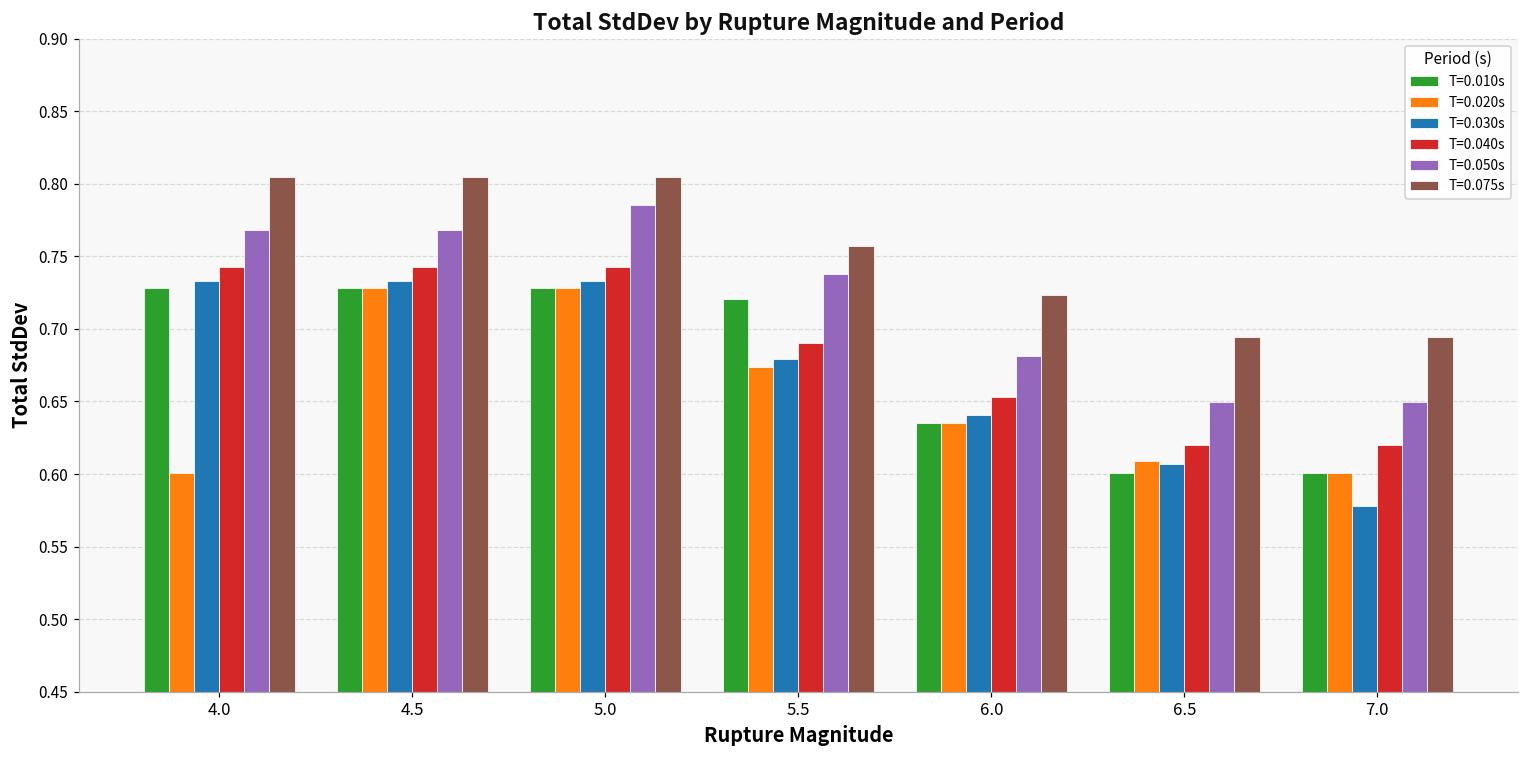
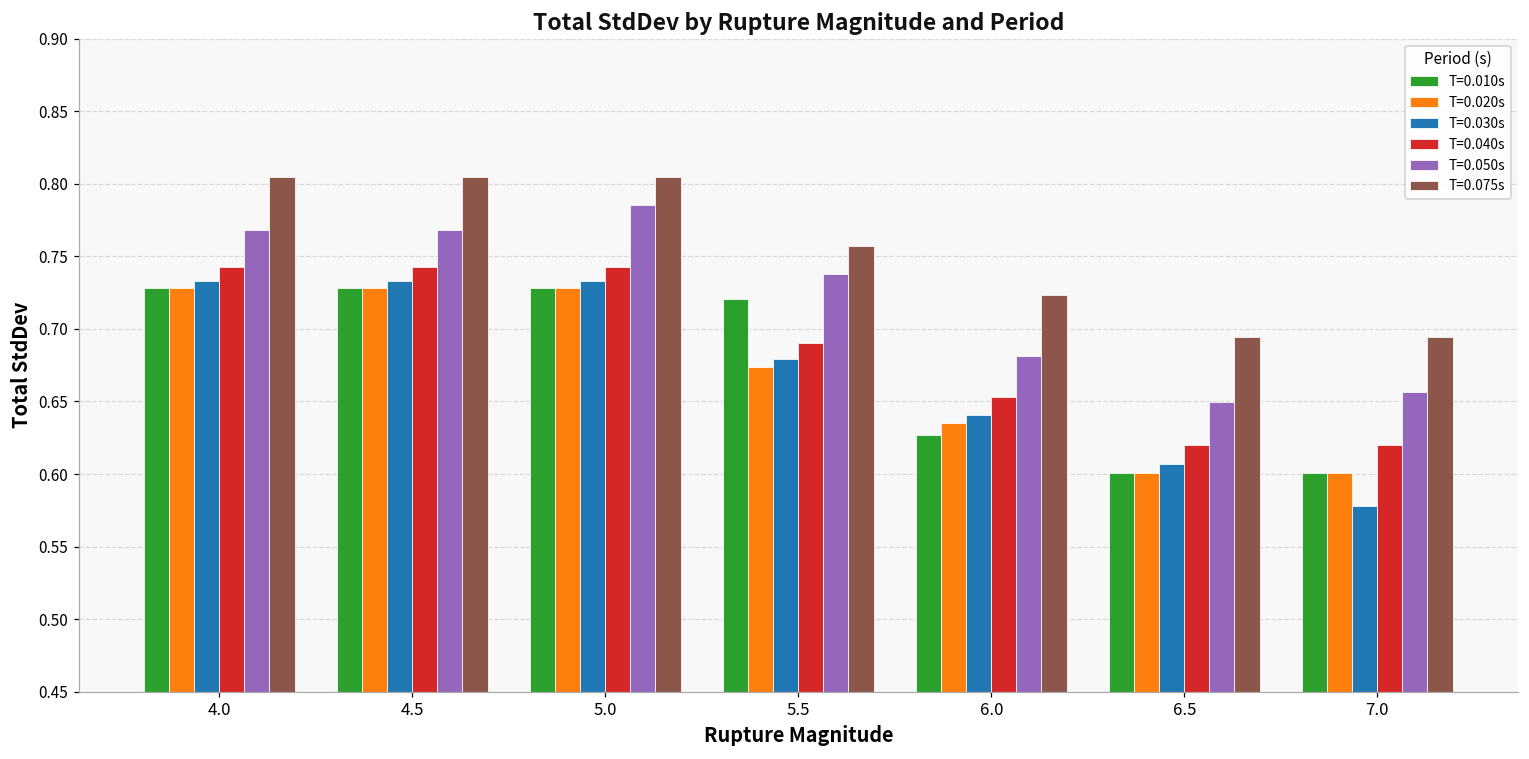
T=0.020s, 4.0: 0.601 -> 0.728
T=0.010s, 6.0: 0.635 -> 0.627
T=0.020s, 6.5: 0.609 -> 0.601
T=0.050s, 7.0: 0.650 -> 0.657
